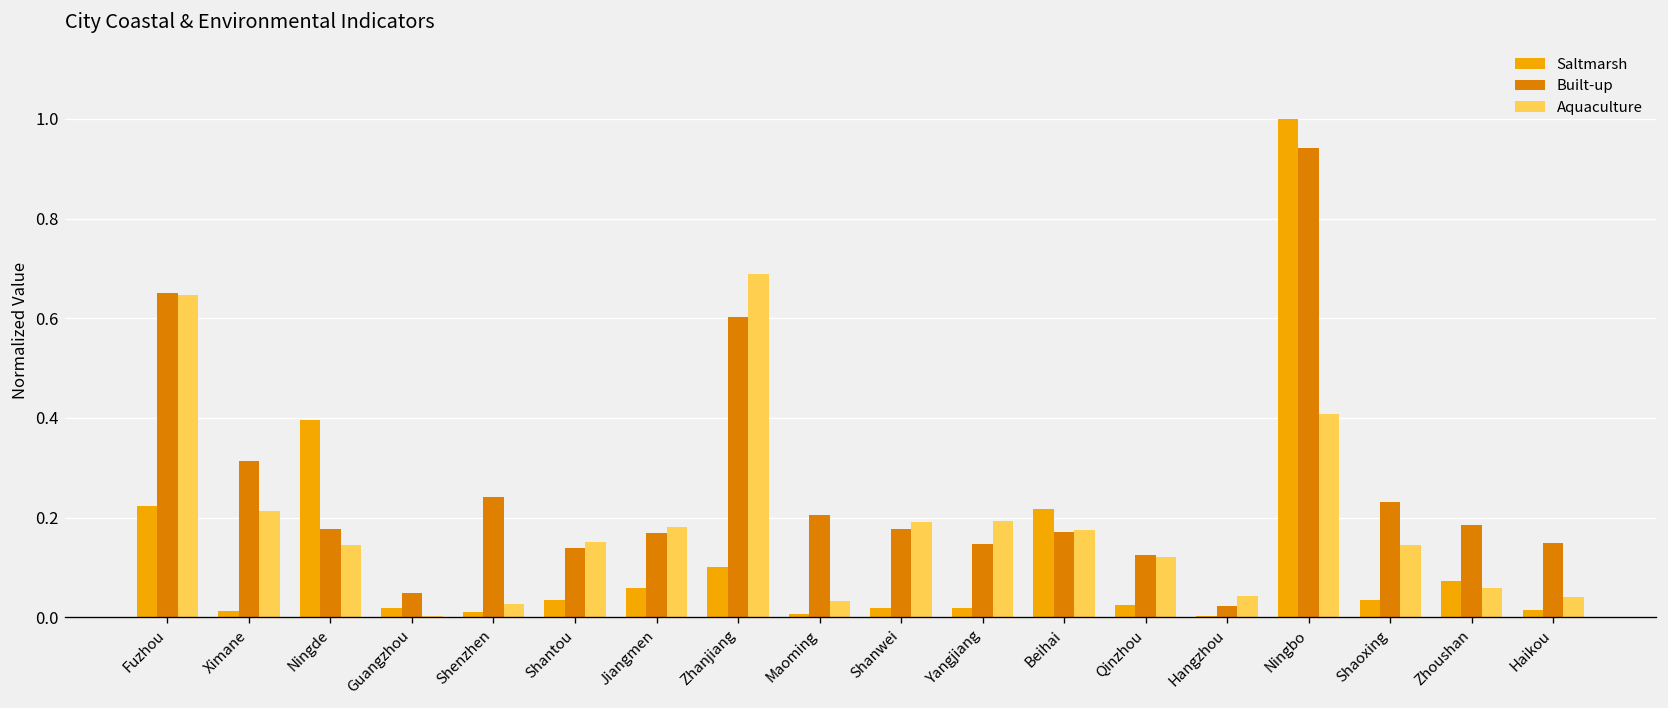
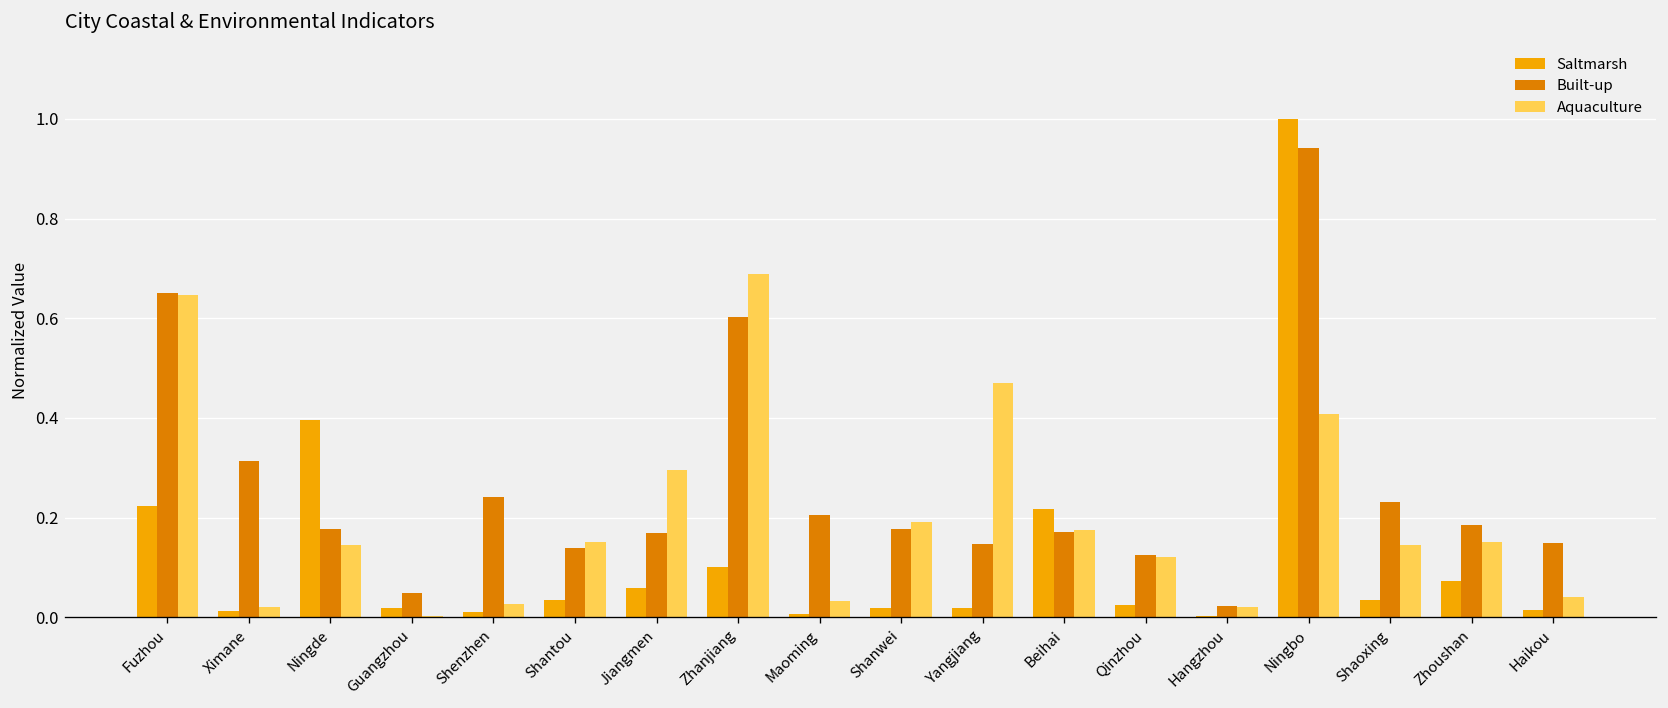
Aquaculture, Ximane: 0.21 -> 0.02
Aquaculture, Jiangmen: 0.18 -> 0.29
Aquaculture, Yangjiang: 0.19 -> 0.47
Aquaculture, Hangzhou: 0.04 -> 0.02
Aquaculture, Zhoushan: 0.06 -> 0.15
